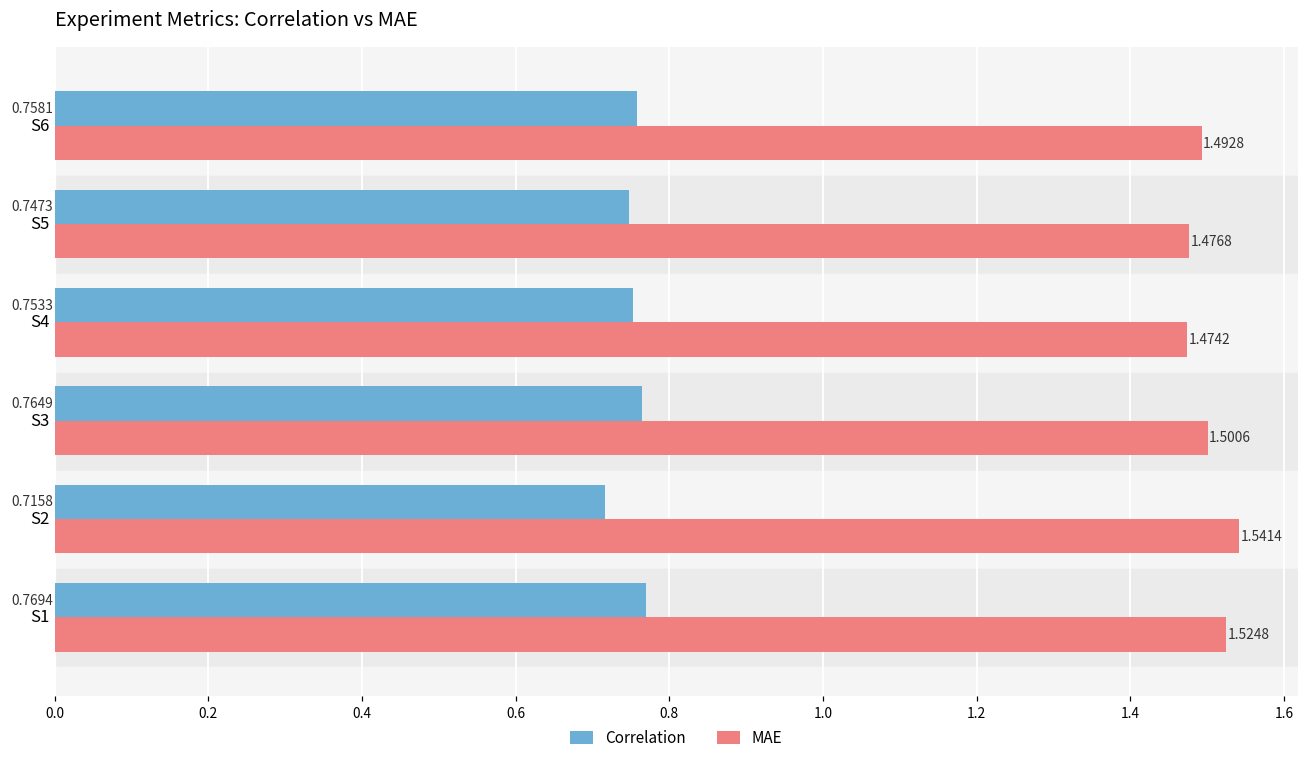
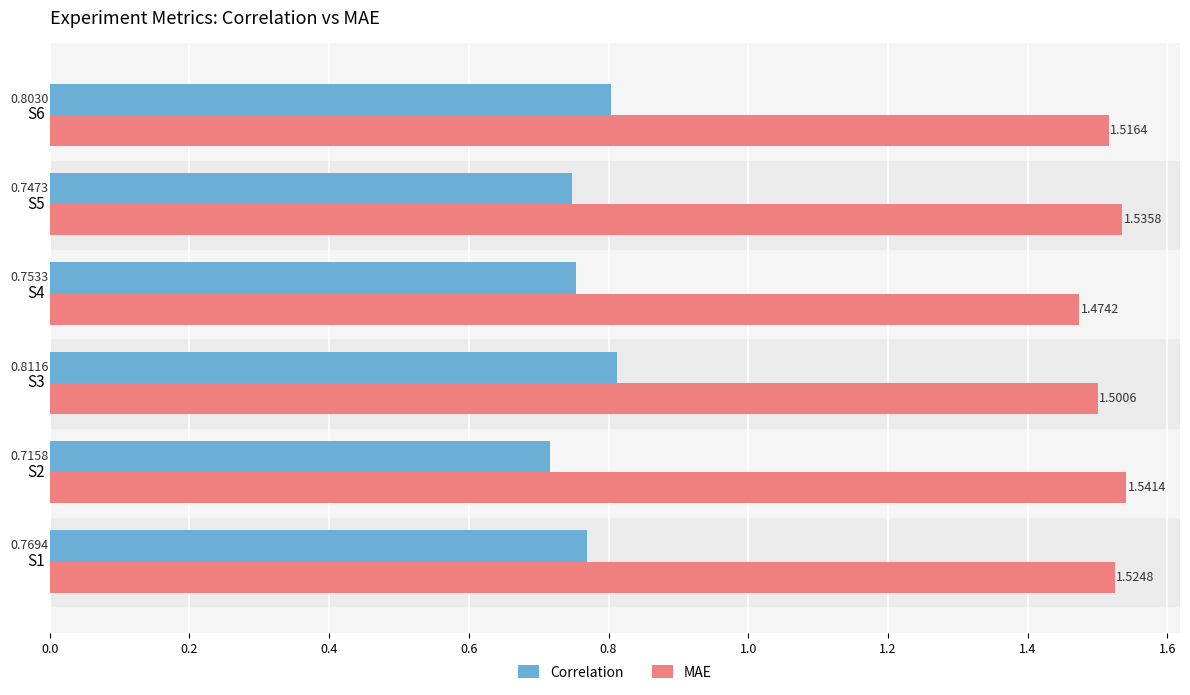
Correlation, S6: 0.7581 -> 0.8030
MAE, S6: 1.4928 -> 1.5164
MAE, S5: 1.4768 -> 1.5358
Correlation, S3: 0.7649 -> 0.8116
